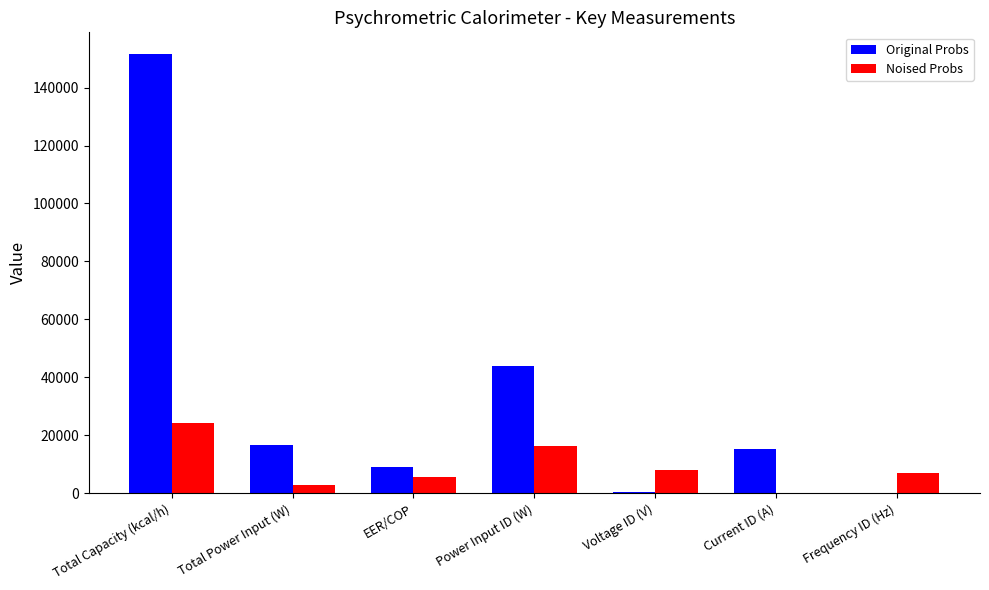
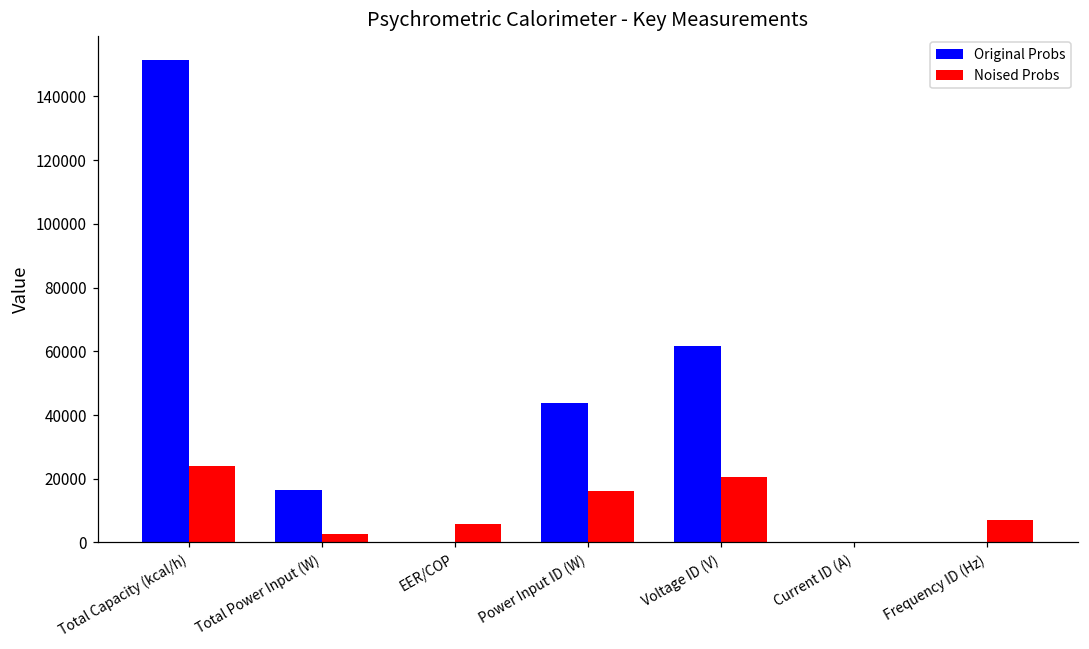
Original Probs, EER/COP: 9000 -> 0
Original Probs, Voltage ID (V): 0 -> 62000
Noised Probs, Voltage ID (V): 8000 -> 21000
Original Probs, Current ID (A): 15000 -> 0
